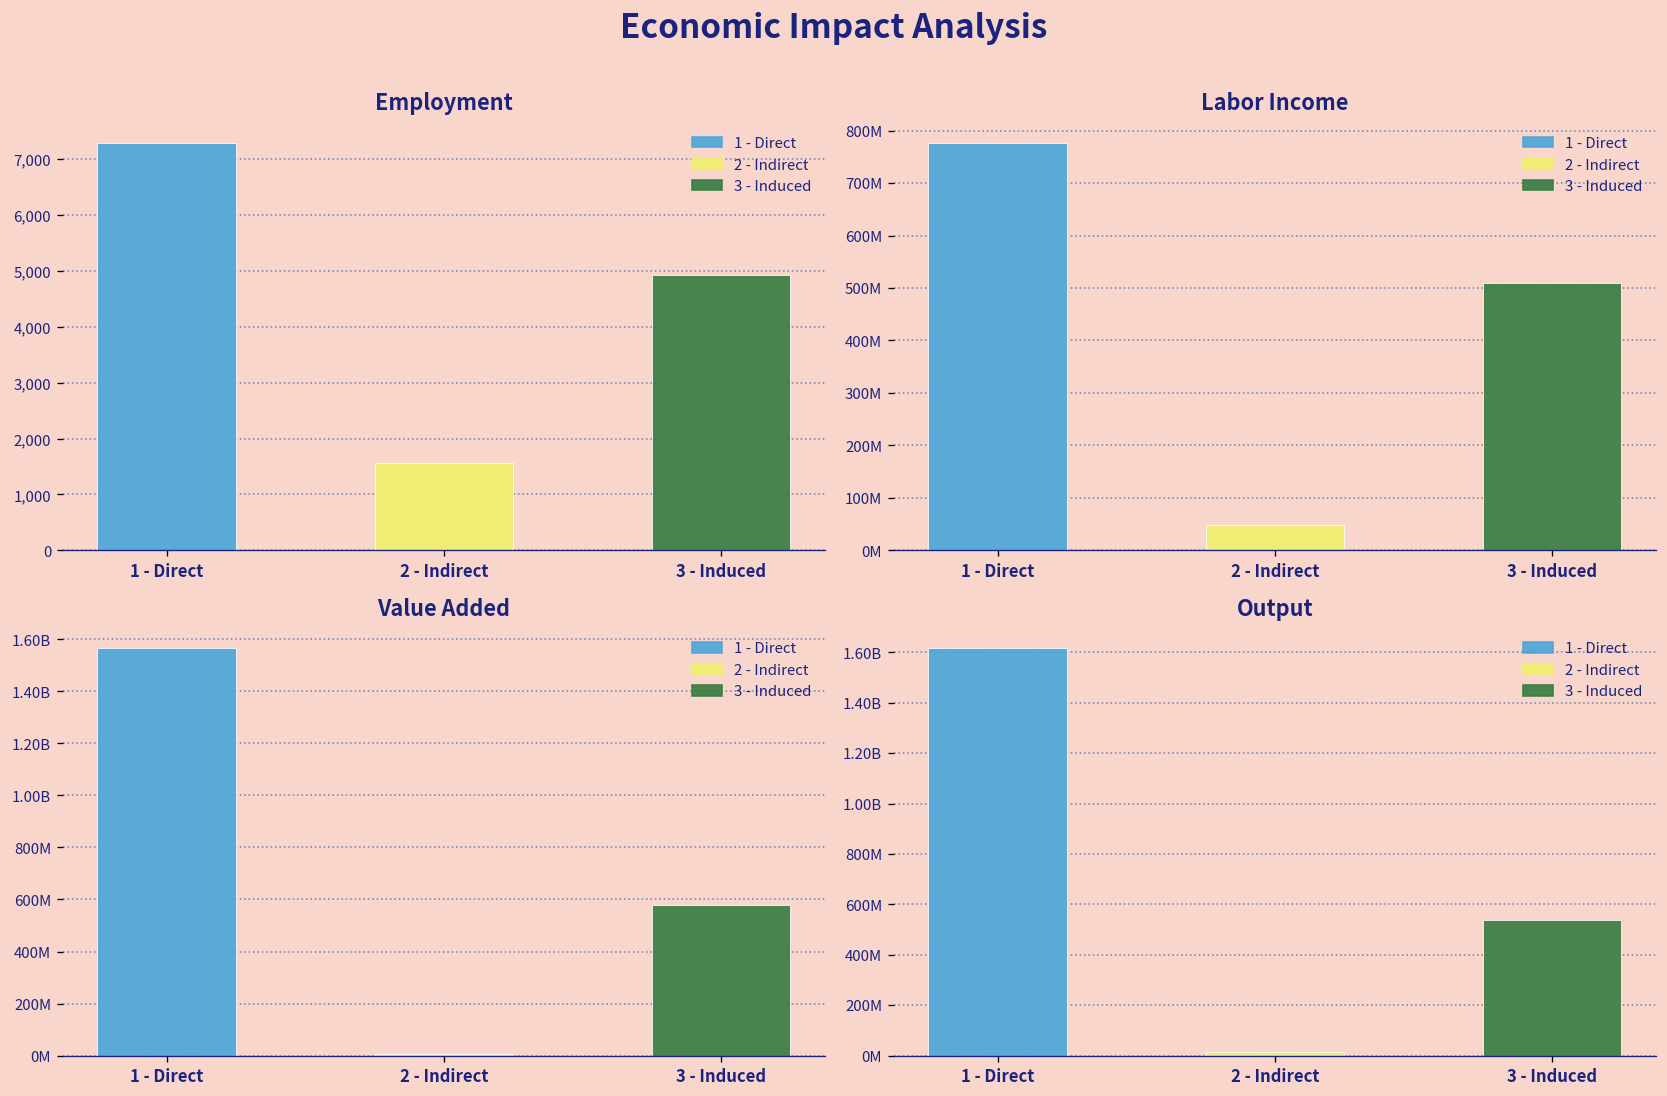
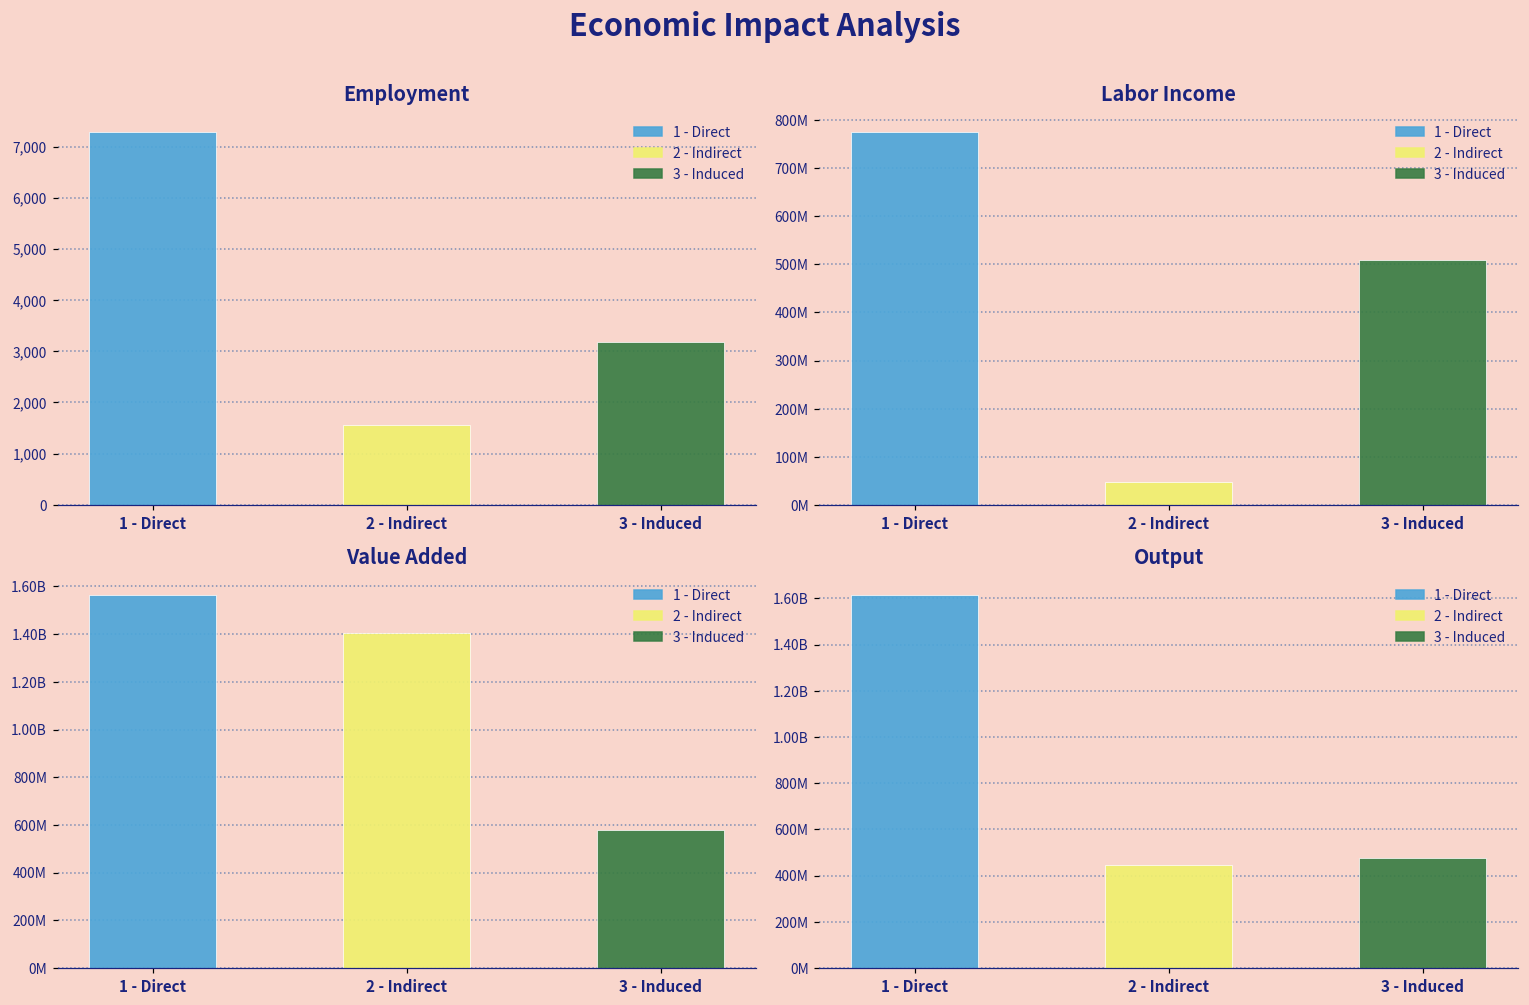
Employment, 3 - Induced: 4,900 -> 3,200
Value Added, 2 - Indirect: 10000000 -> 1400000000
Output, 2 - Indirect: 10000000 -> 440000000
Output, 3 - Induced: 540000000 -> 470000000
